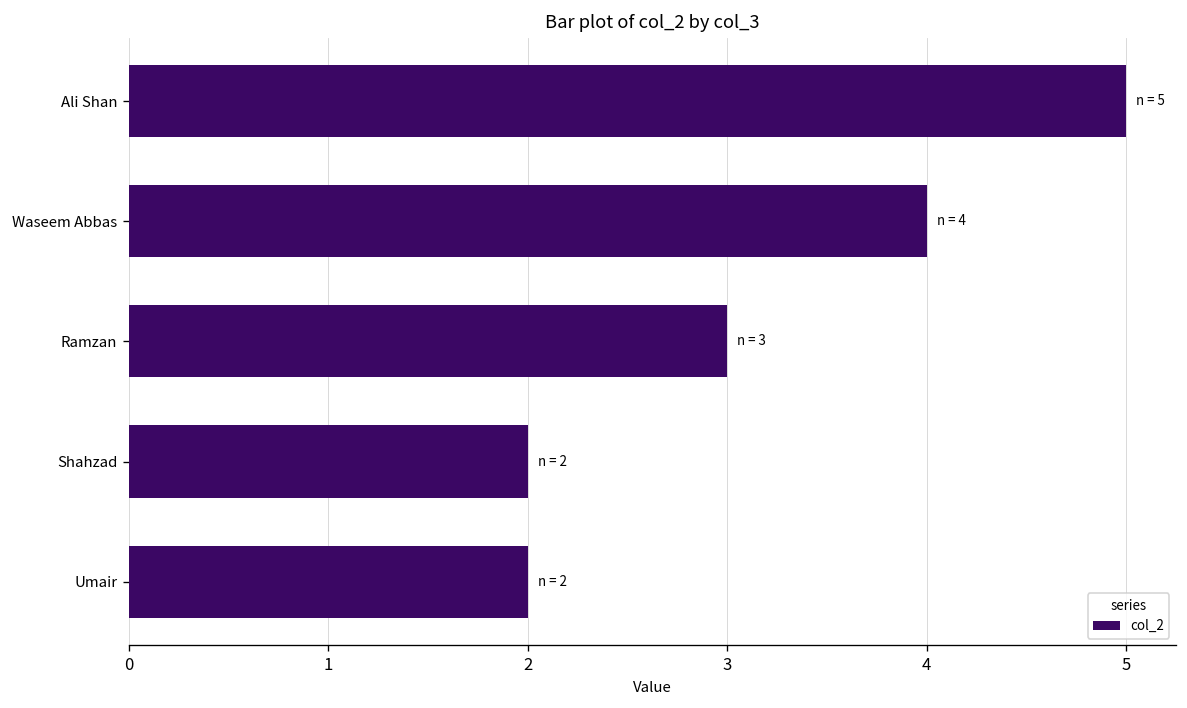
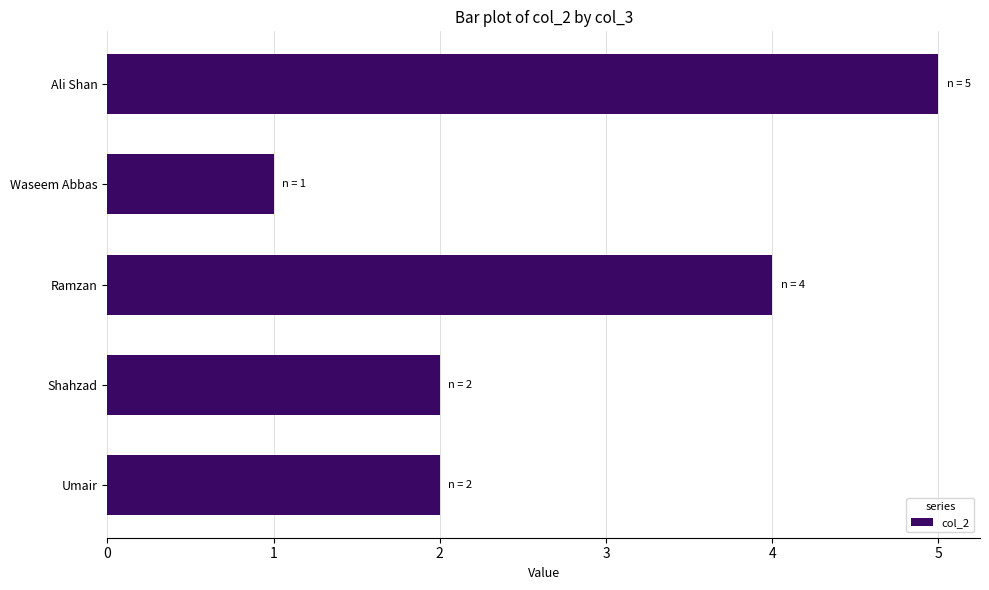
Waseem Abbas: 4 -> 1
Ramzan: 3 -> 4
